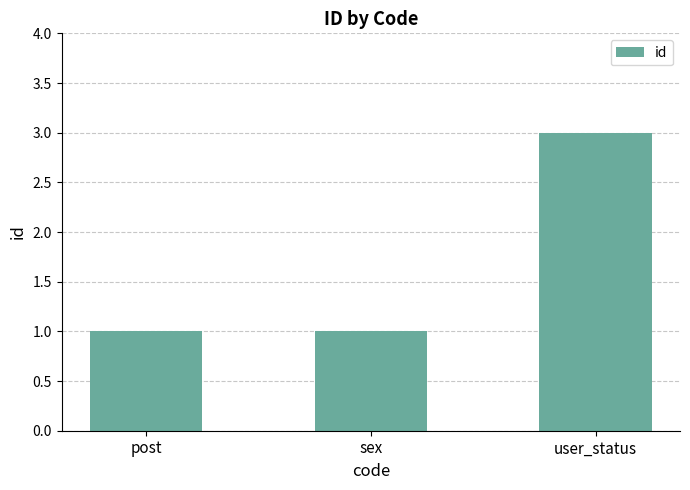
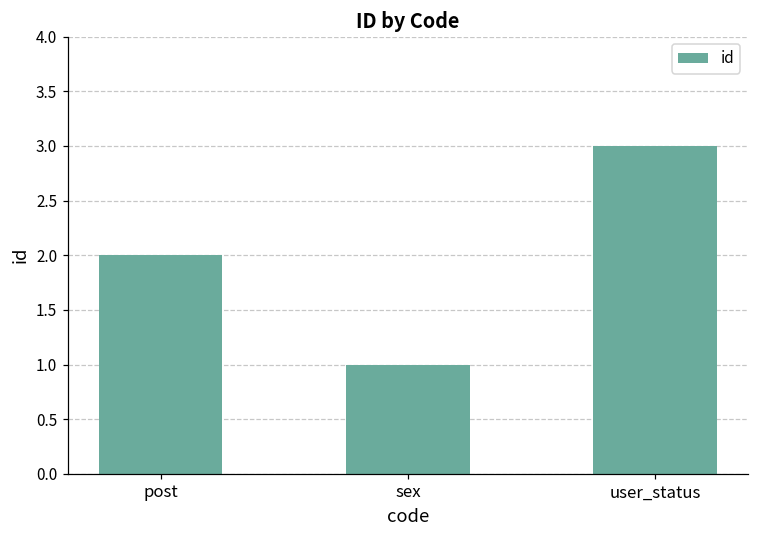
post: 1 -> 2
